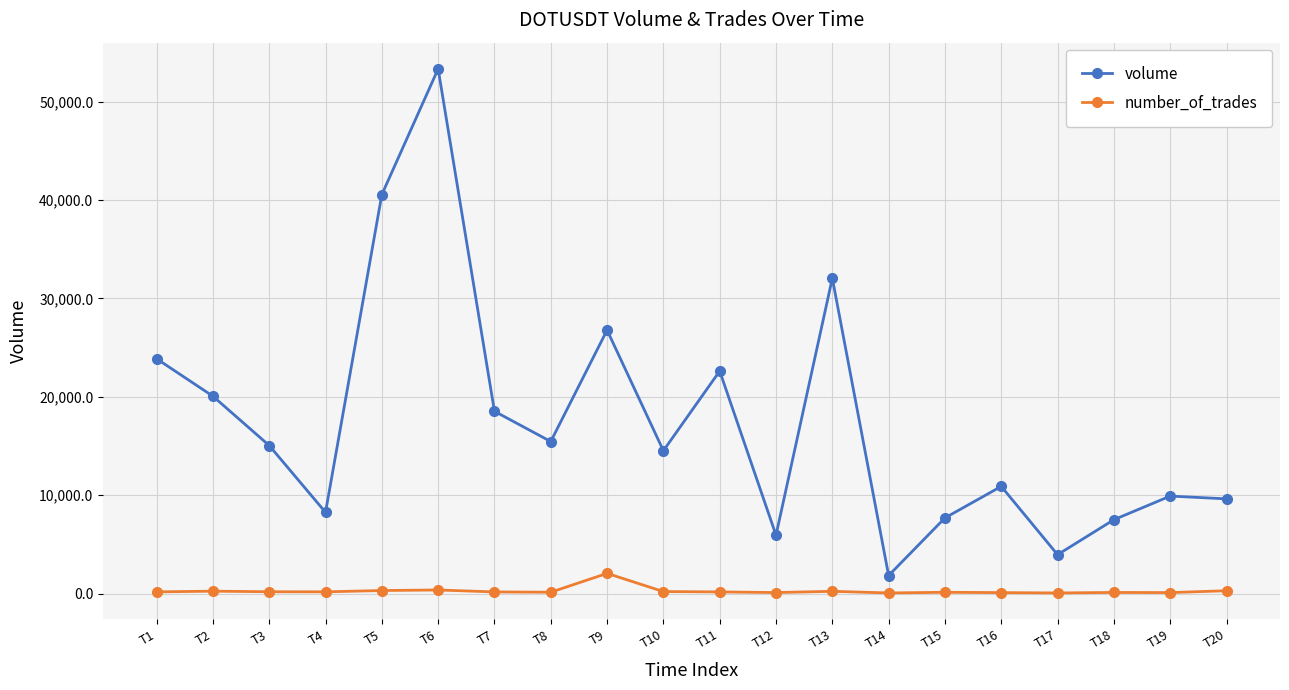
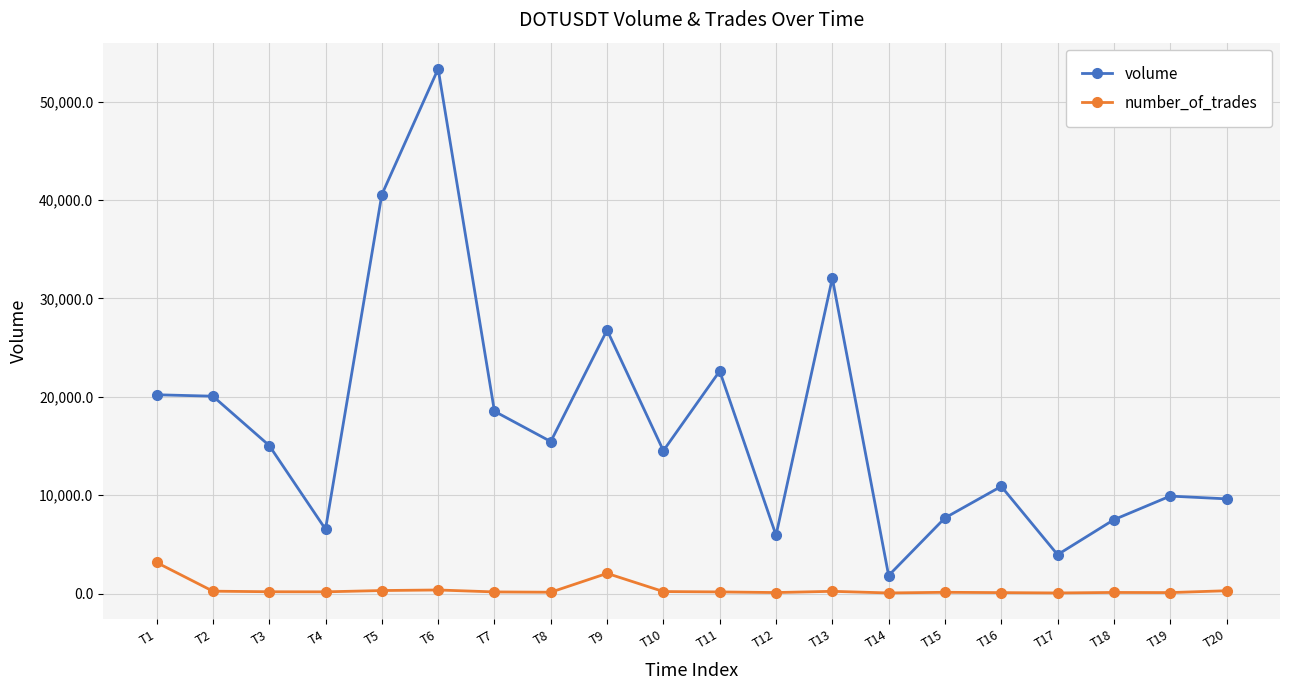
volume, T1: 24,000 -> 20,000
number_of_trades, T1: 0 -> 3,000
volume, T4: 8,000 -> 7,000
